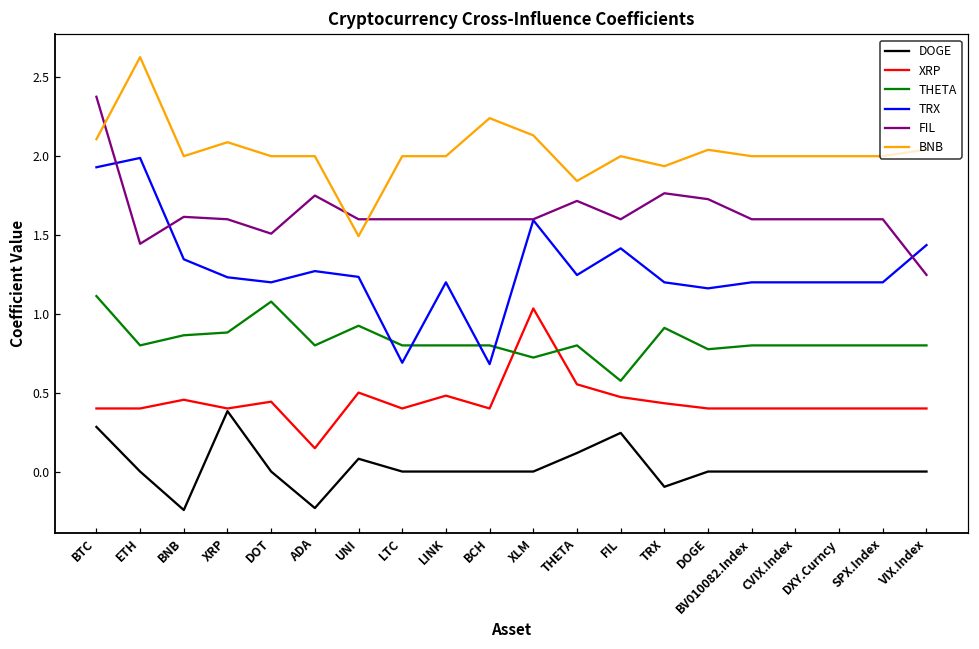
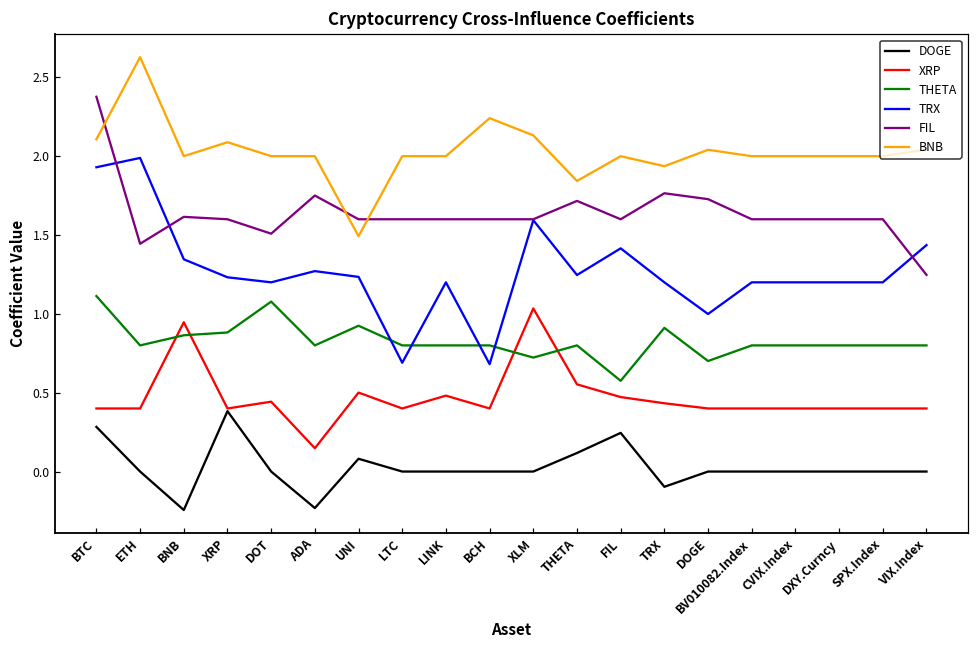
XRP, BNB: 0.46 -> 0.95
THETA, DOGE: 0.78 -> 0.70
TRX, DOGE: 1.16 -> 1.00
